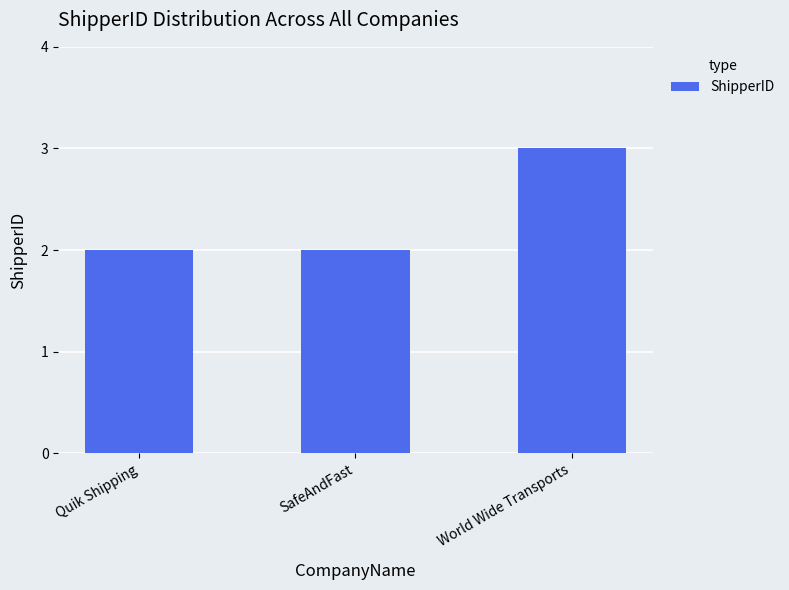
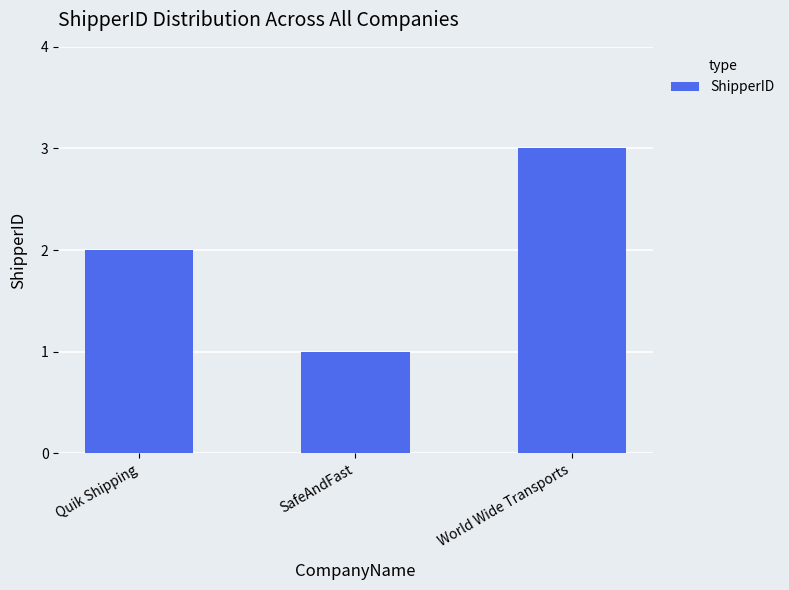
SafeAndFast: 2 -> 1
